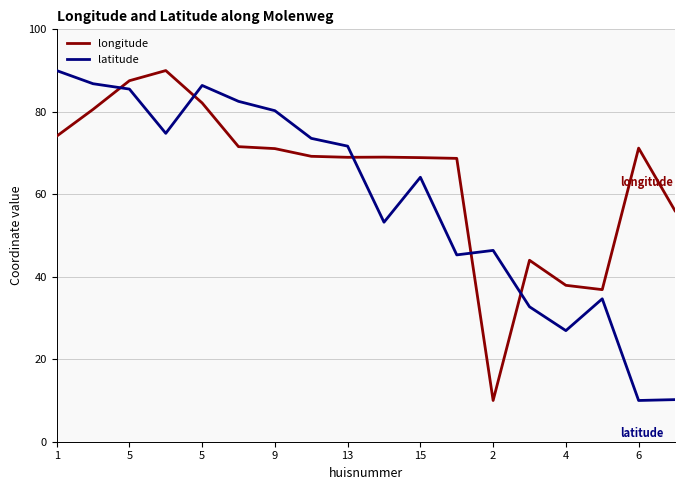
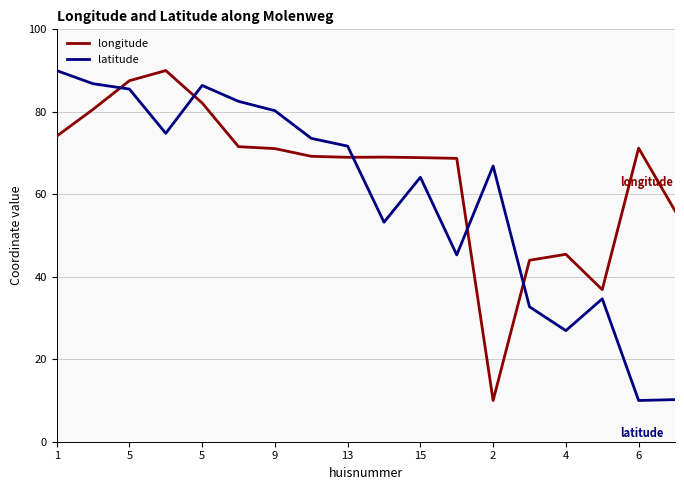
latitude, 2: 46 -> 67
longitude, 4: 38 -> 45
